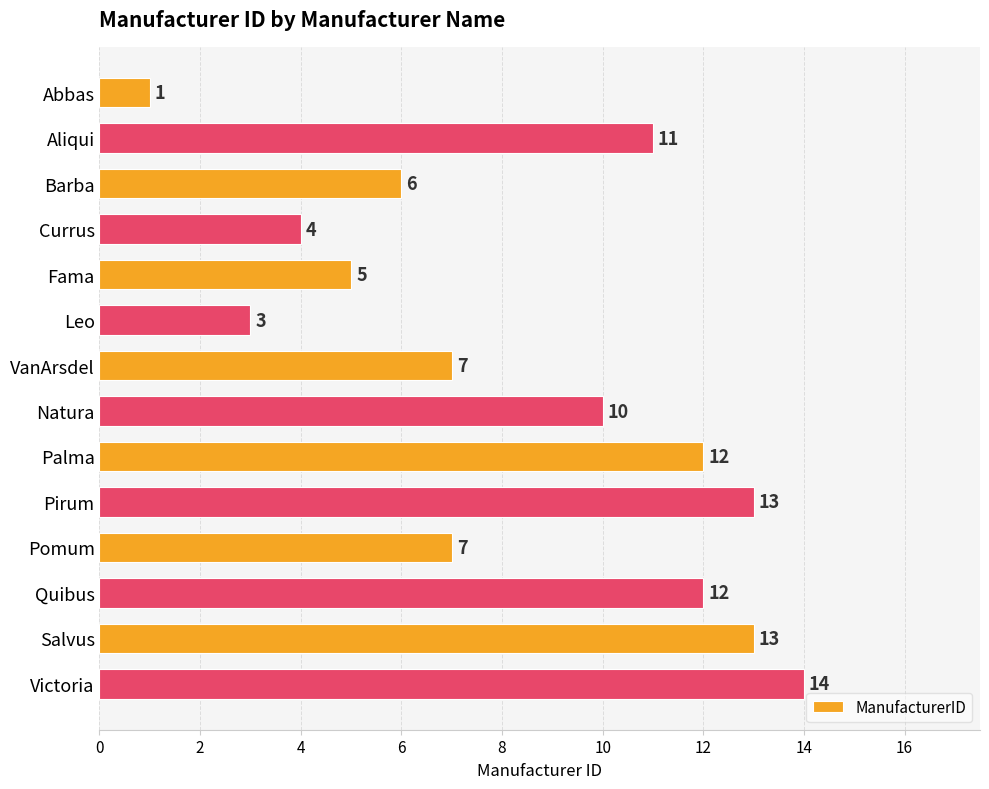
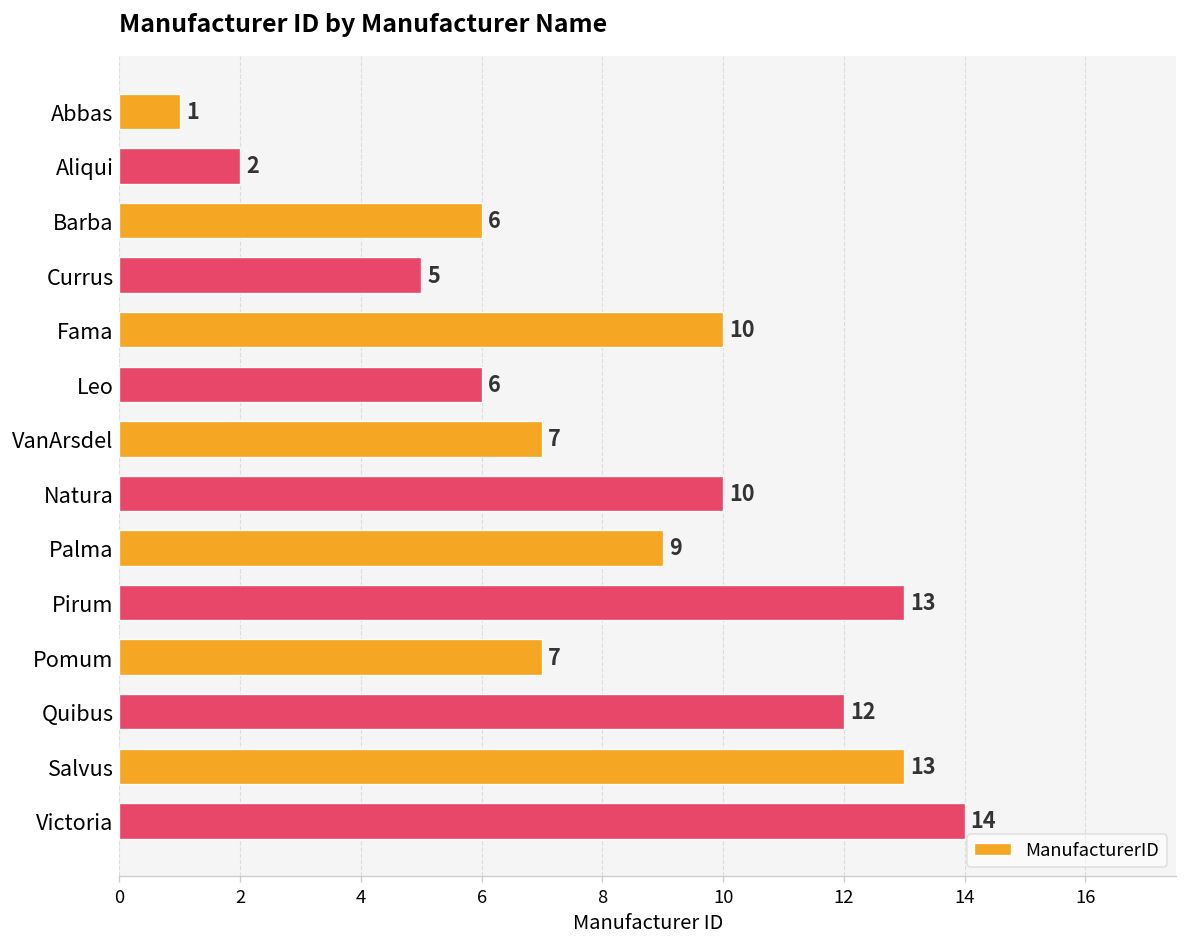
Aliqui: 11 -> 2
Currus: 4 -> 5
Fama: 5 -> 10
Leo: 3 -> 6
Palma: 12 -> 9
